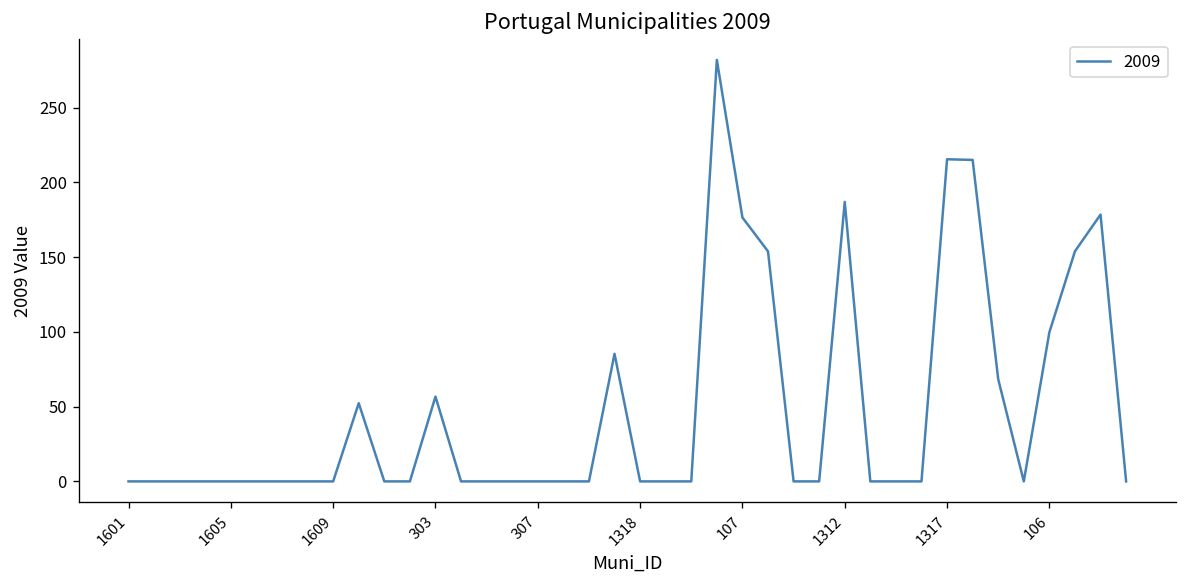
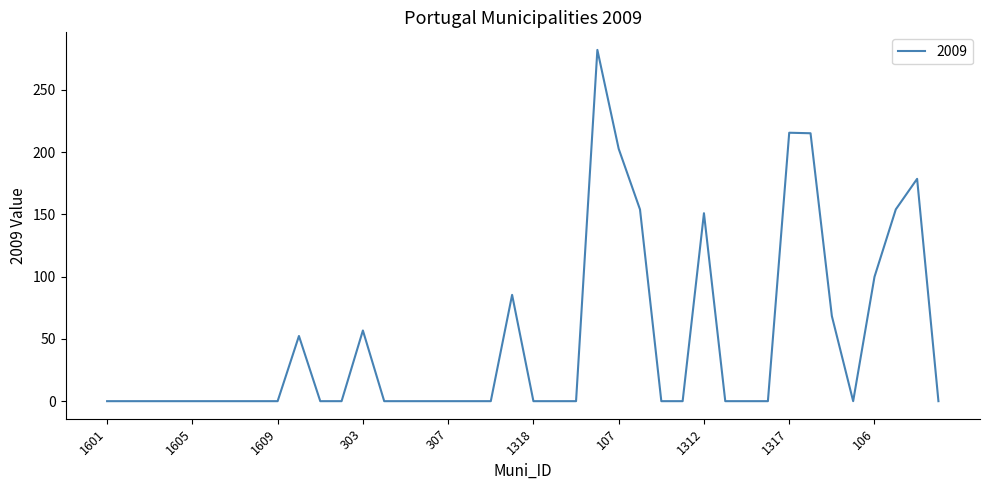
107: 177 -> 203
1312: 187 -> 151
